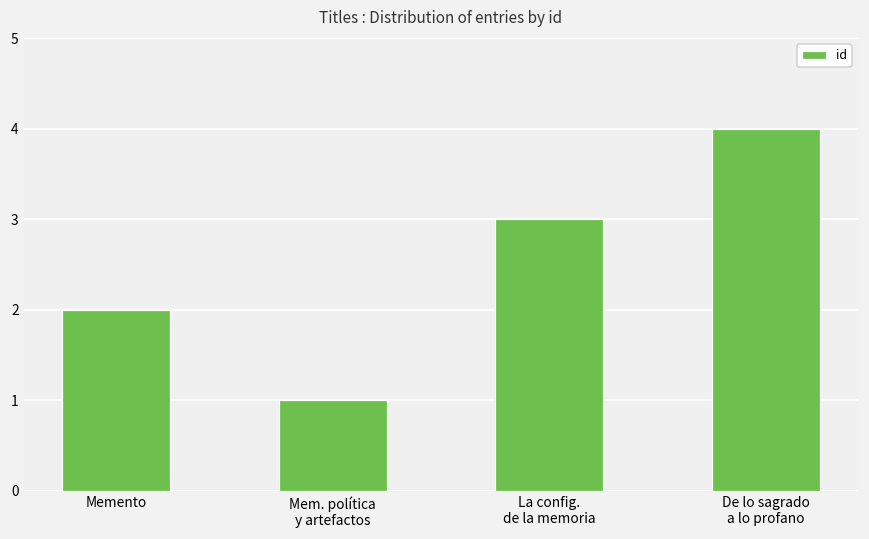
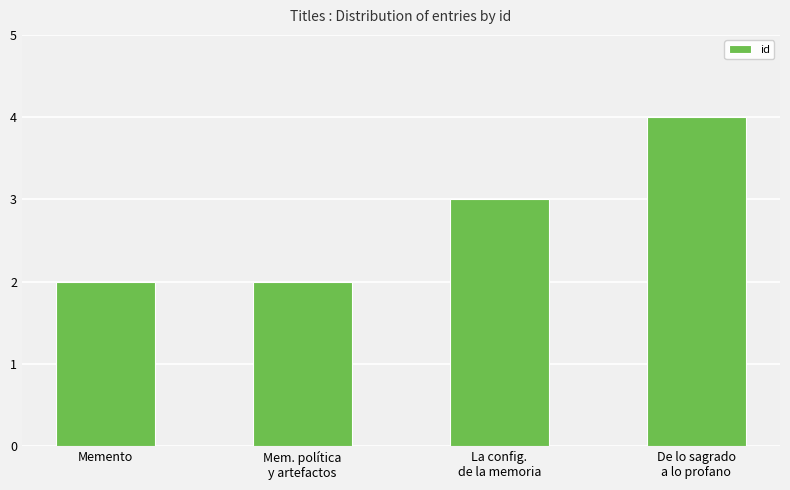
Mem. política y artefactos: 1 -> 2
